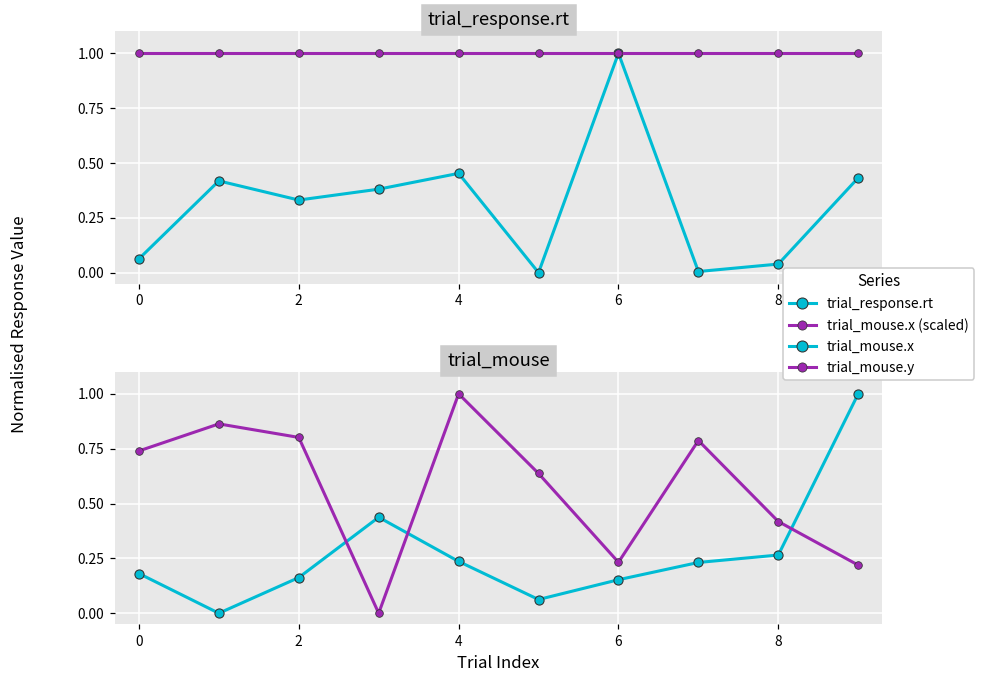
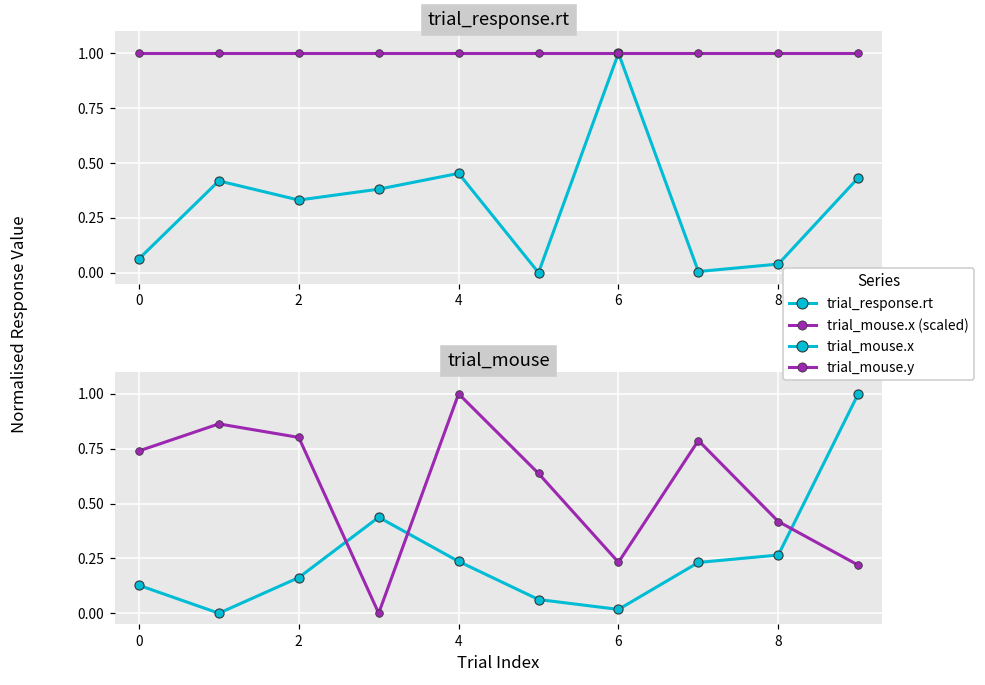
trial_mouse, trial_mouse.x, 0: 0.18 -> 0.13
trial_mouse, trial_mouse.x, 6: 0.15 -> 0.02
